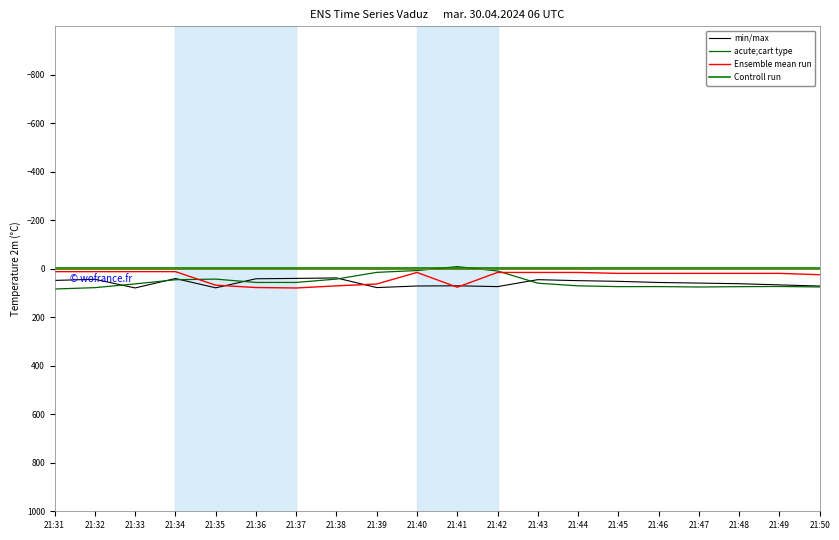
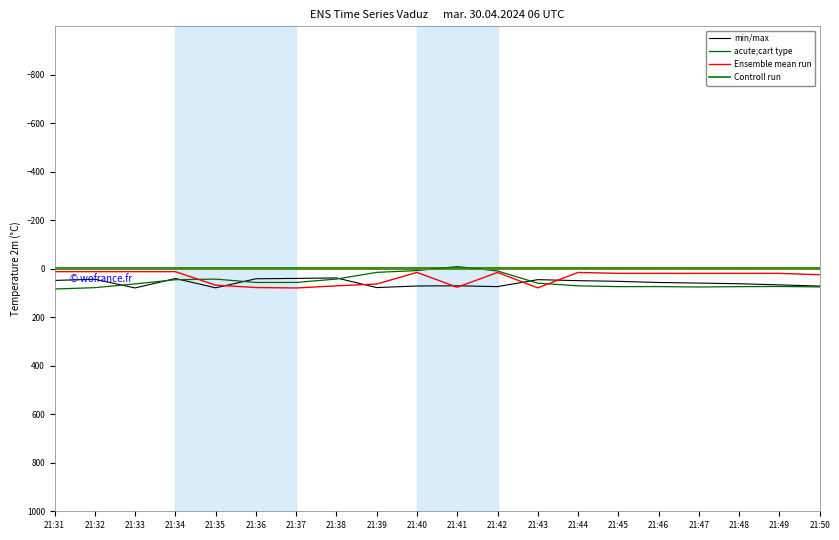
Ensemble mean run, 21:43: 20 -> 80
